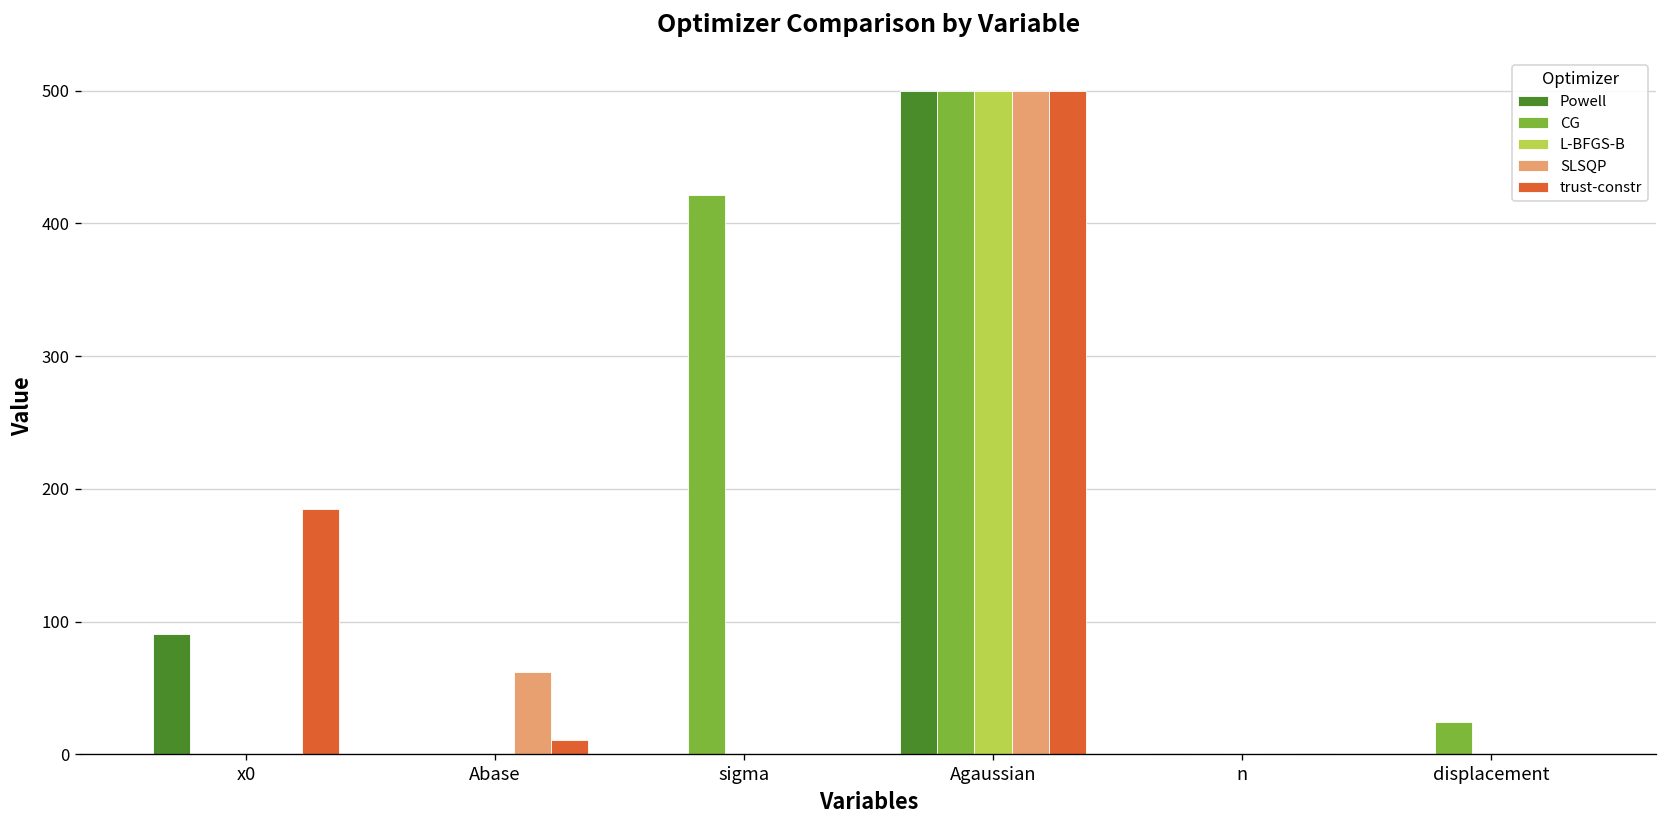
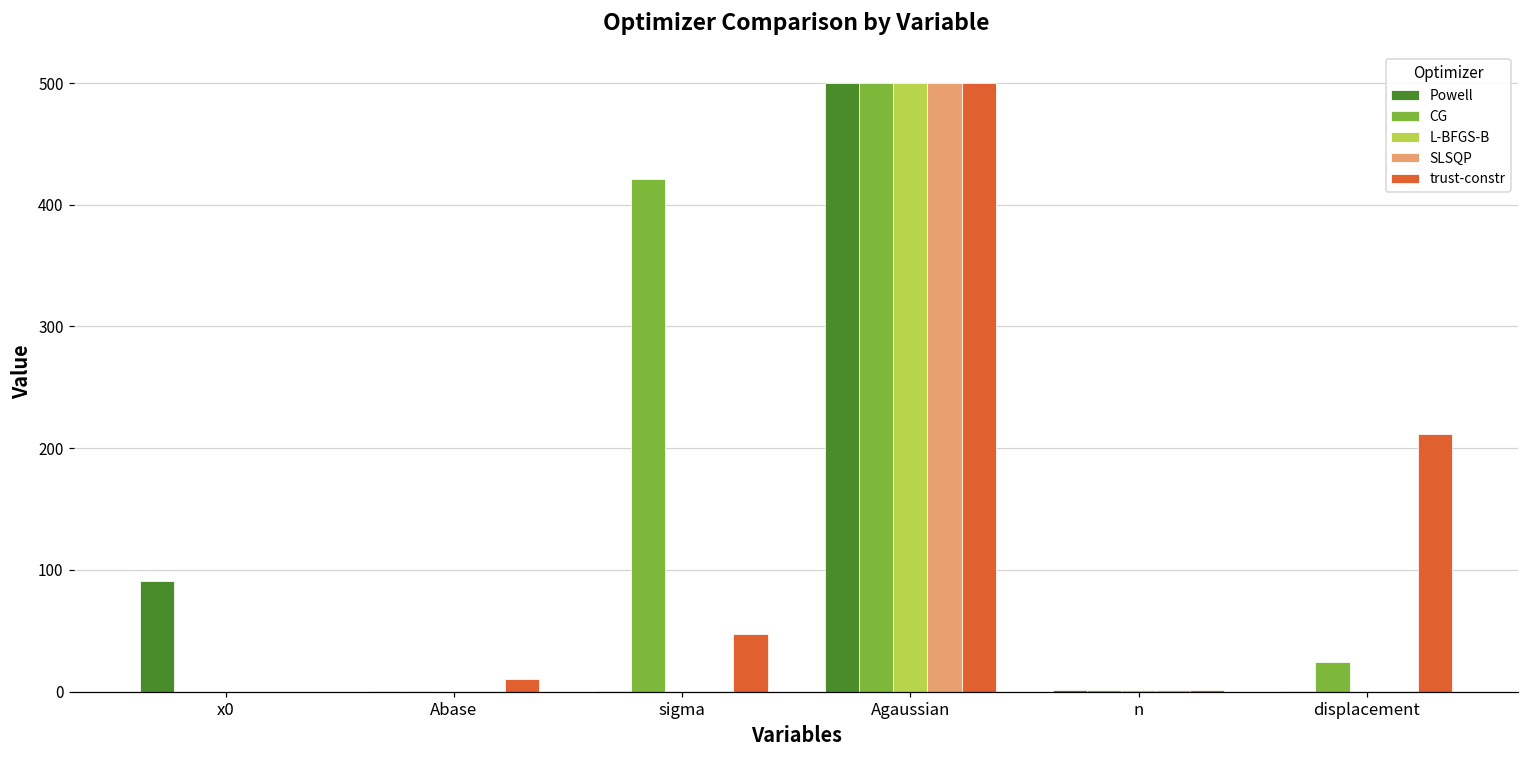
trust-constr, x0: 185 -> 0
SLSQP, Abase: 62 -> 1
trust-constr, sigma: 1 -> 47
trust-constr, displacement: 0 -> 212
